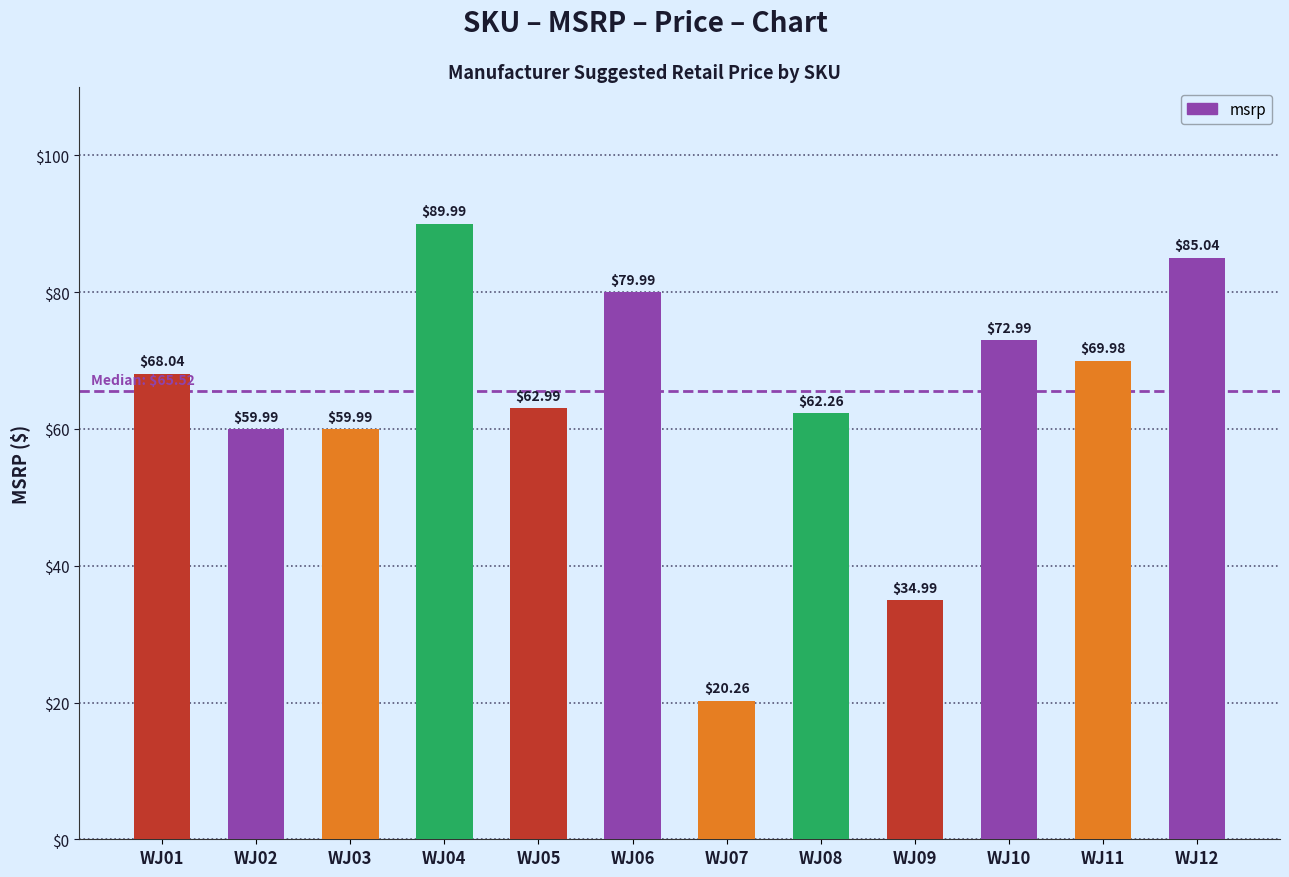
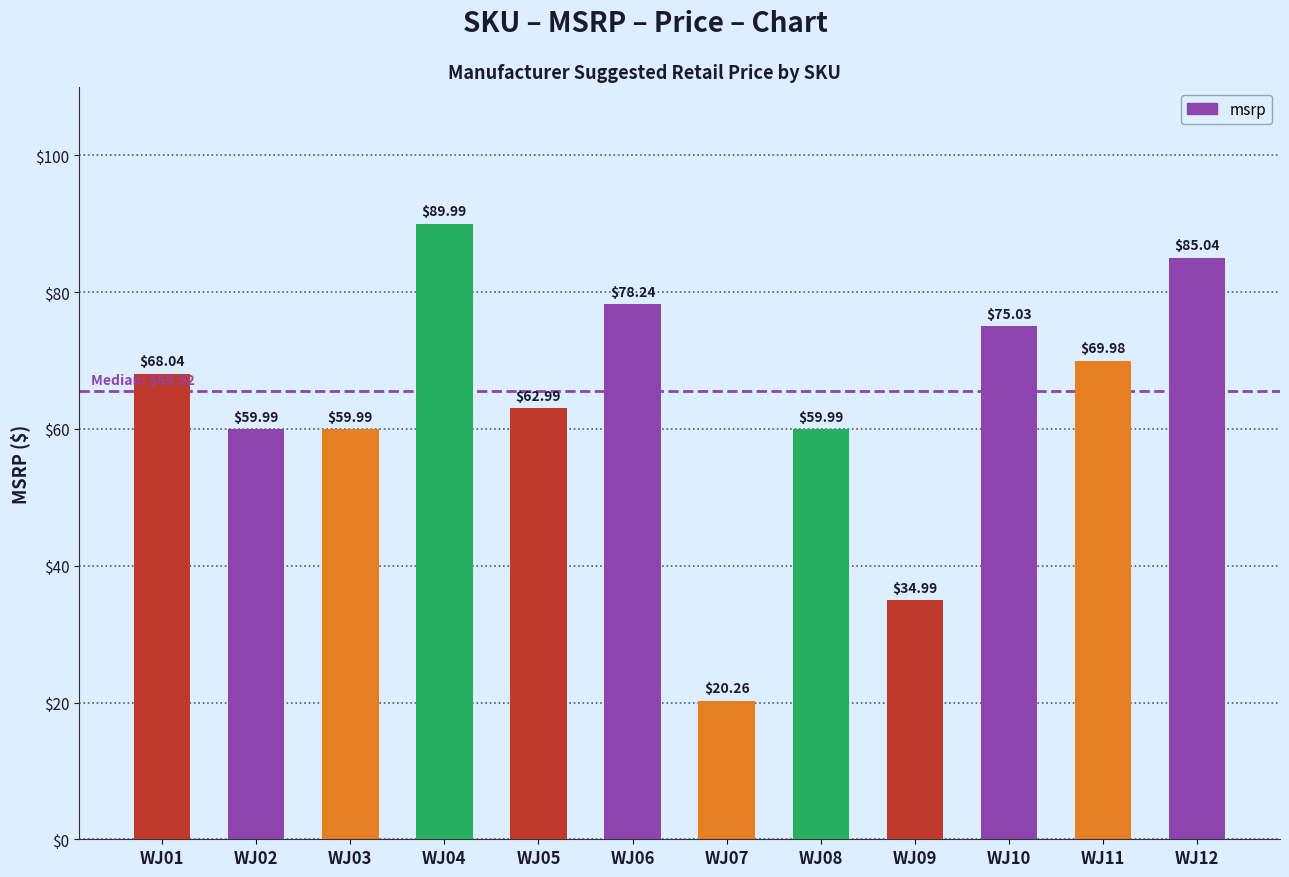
WJ06: $79.99 -> $78.24
WJ08: $62.26 -> $59.99
WJ10: $72.99 -> $75.03
